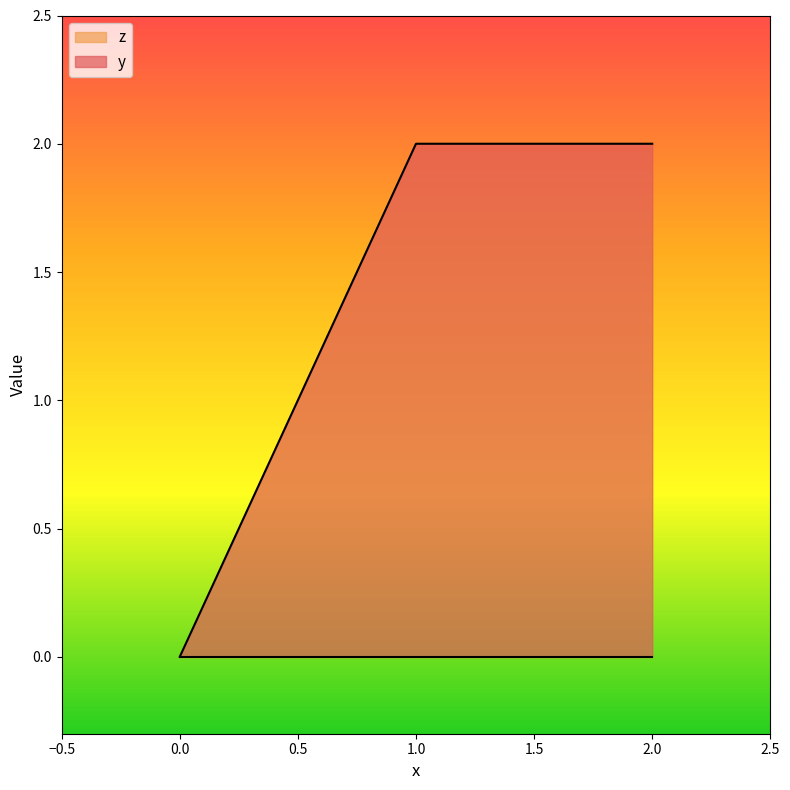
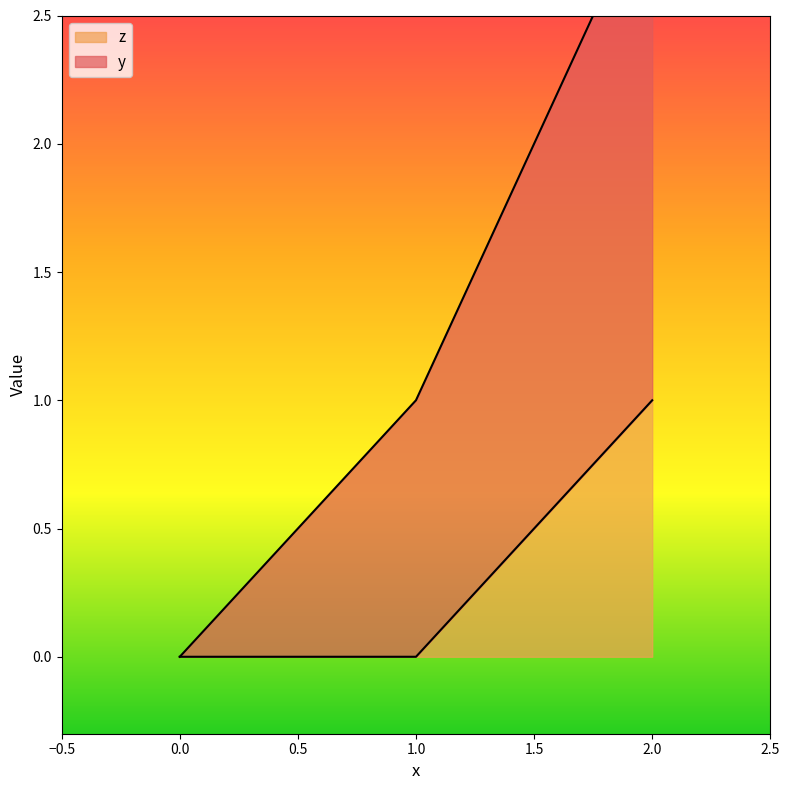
y, 1.0: 2 -> 1
z, 2.0: 0 -> 1
